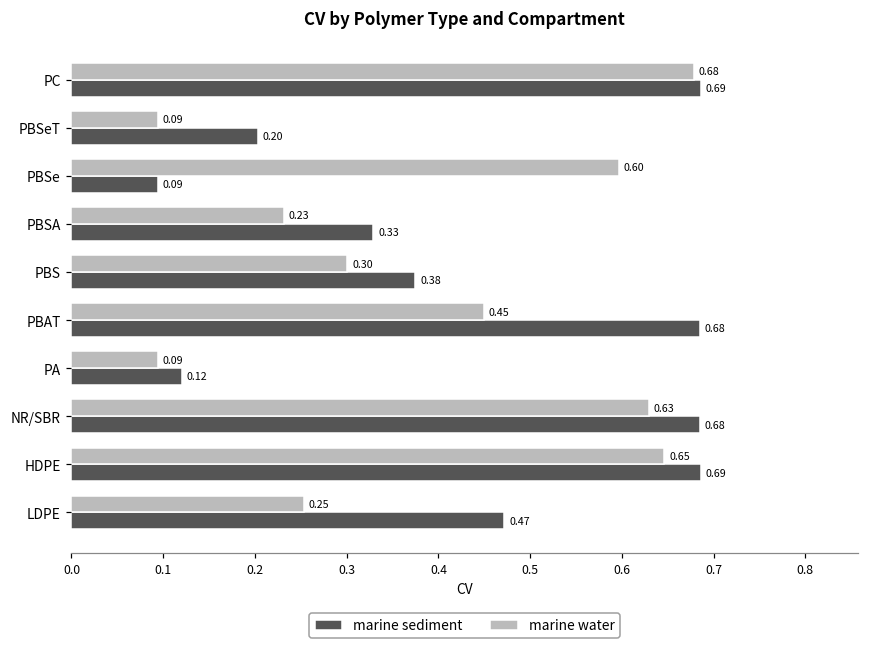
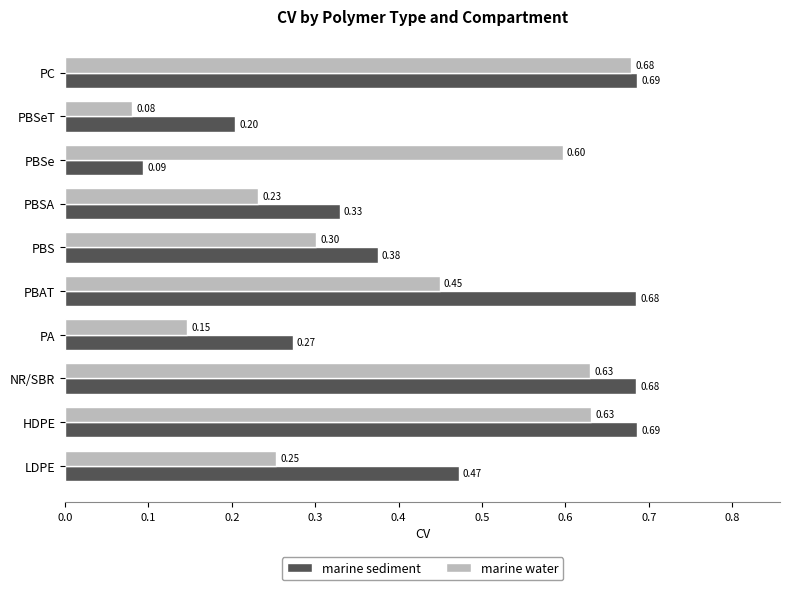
marine water, PBSeT: 0.09 -> 0.08
marine water, PA: 0.09 -> 0.15
marine sediment, PA: 0.12 -> 0.27
marine water, HDPE: 0.65 -> 0.63
